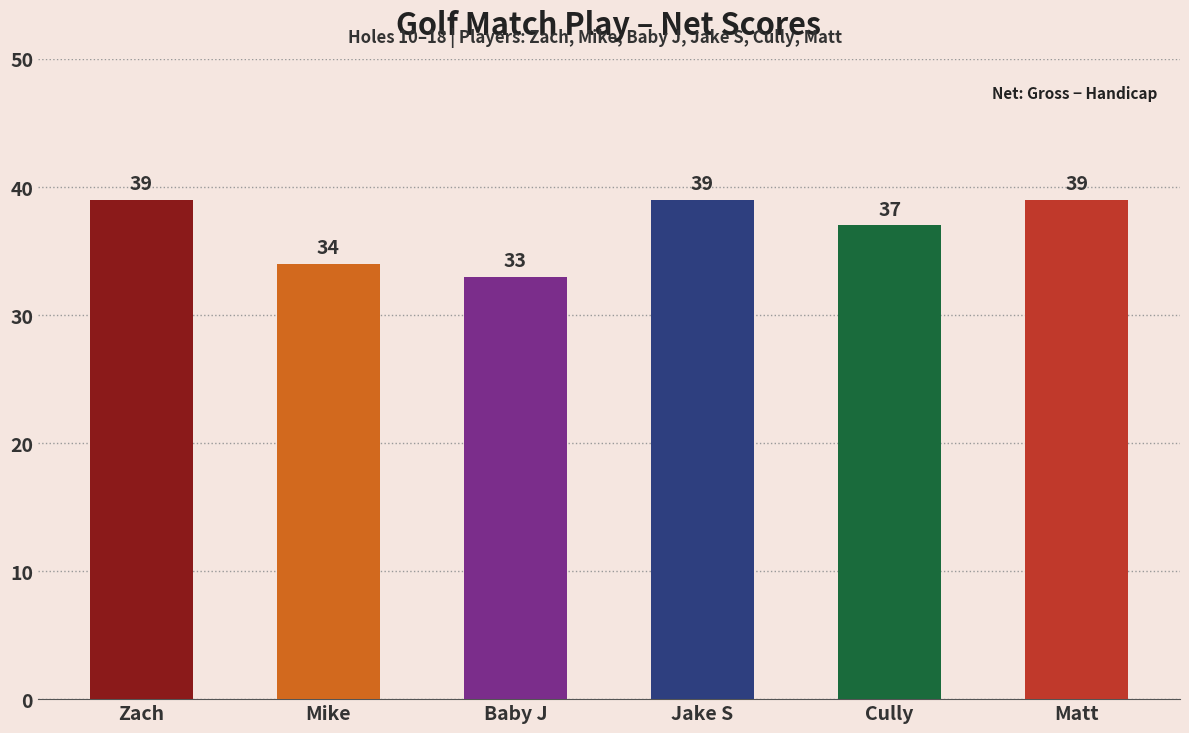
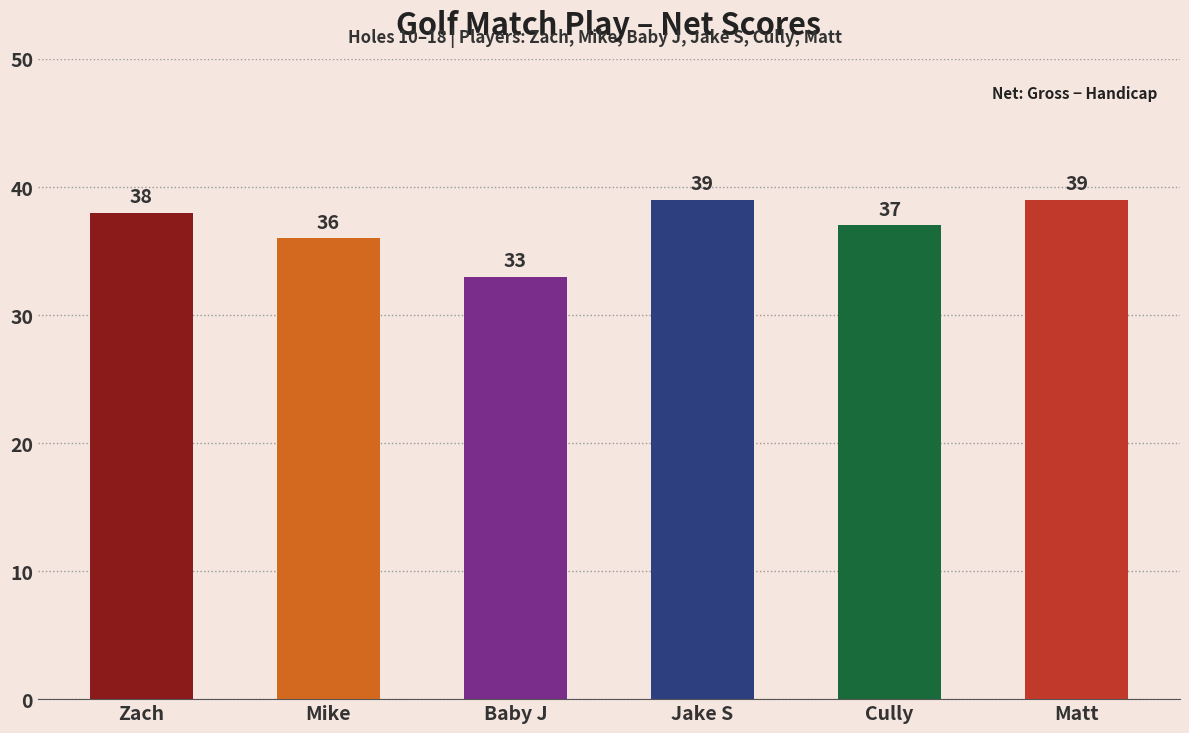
Zach: 39 -> 38
Mike: 34 -> 36
